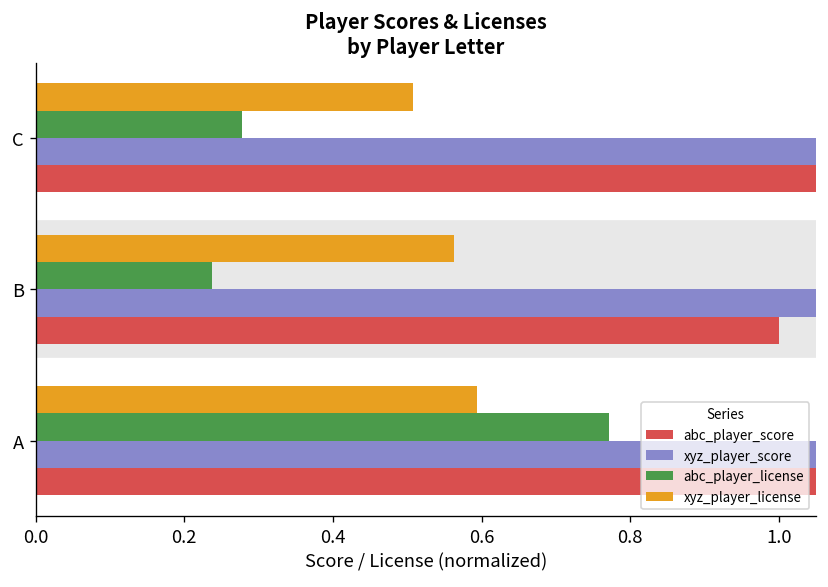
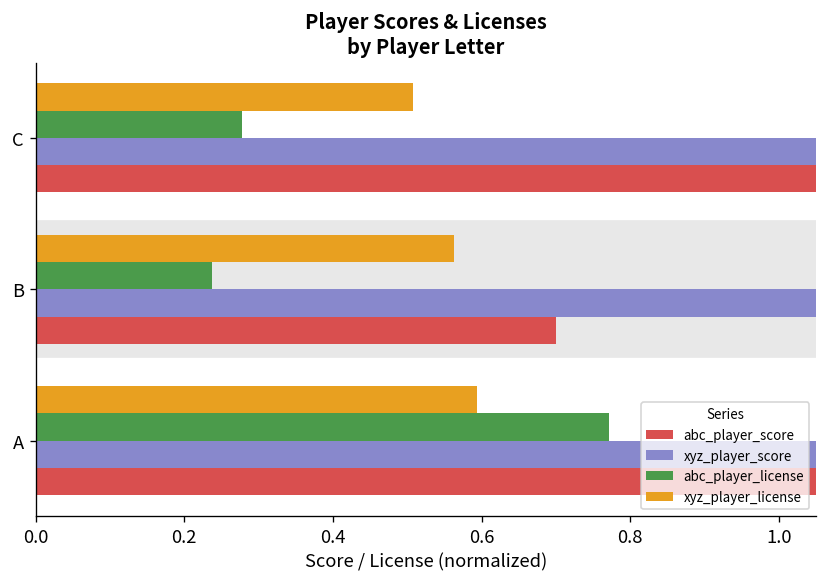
abc_player_score, B: 1.0 -> 0.7
